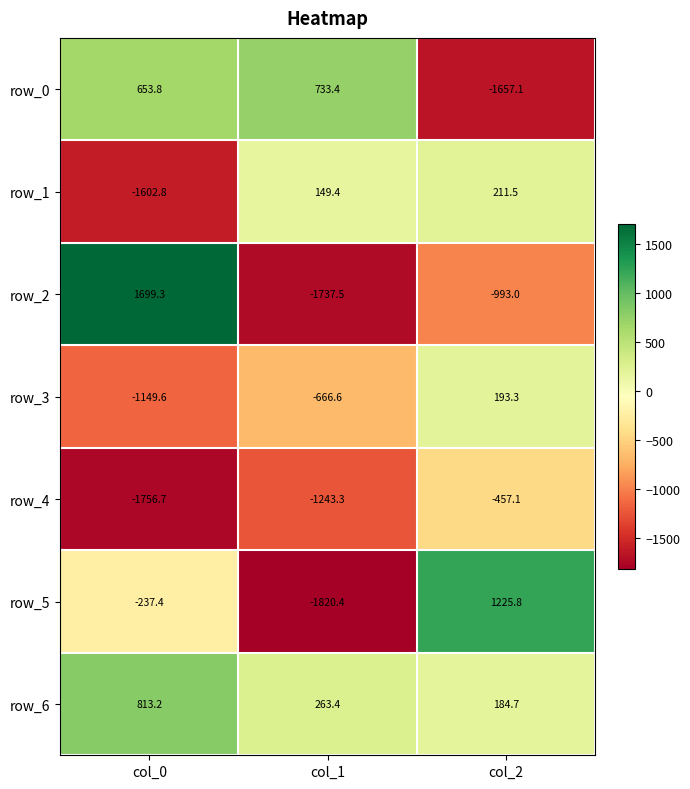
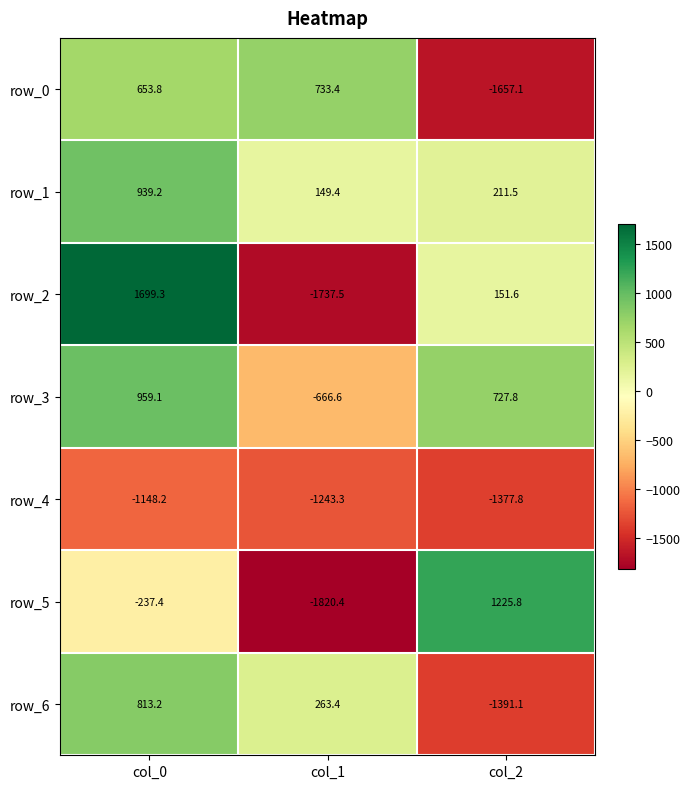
row_1, col_0: -1602.8 -> 939.2
row_2, col_2: -993.0 -> 151.6
row_3, col_0: -1149.6 -> 959.1
row_3, col_2: 193.3 -> 727.8
row_4, col_0: -1756.7 -> -1148.2
row_4, col_2: -457.1 -> -1377.8
row_6, col_2: 184.7 -> -1391.1
